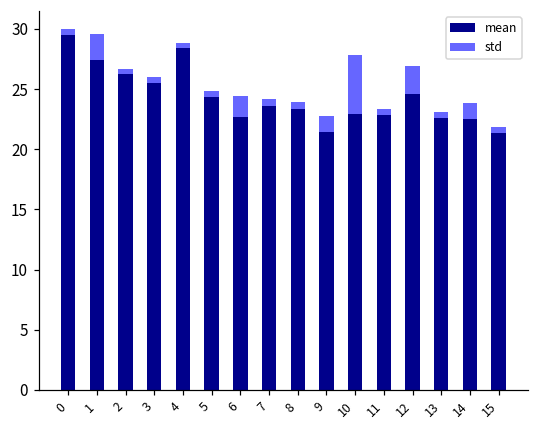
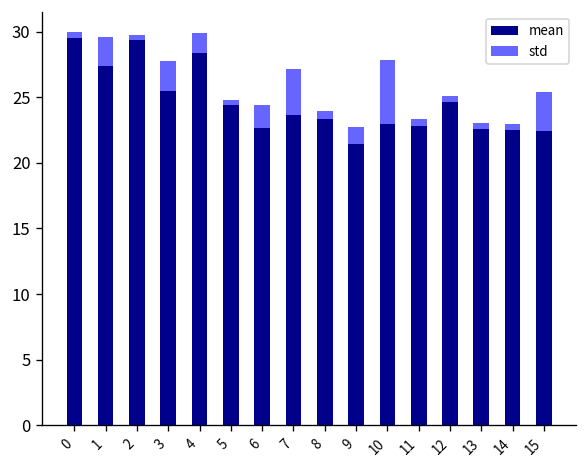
mean, 2: 26.2 -> 29.3
std, 3: 0.5 -> 2.3
std, 4: 0.5 -> 1.5
std, 7: 0.5 -> 3.5
std, 12: 2.3 -> 0.5
std, 14: 1.3 -> 0.5
mean, 15: 21.4 -> 22.4
std, 15: 0.5 -> 3.0
